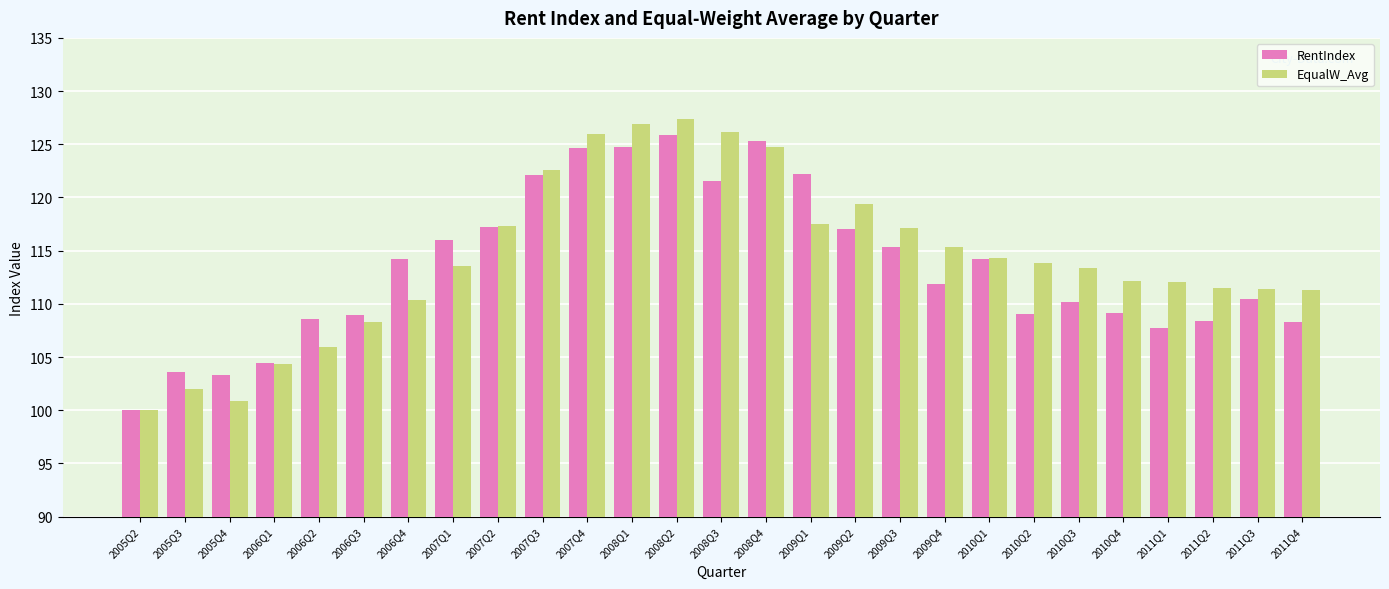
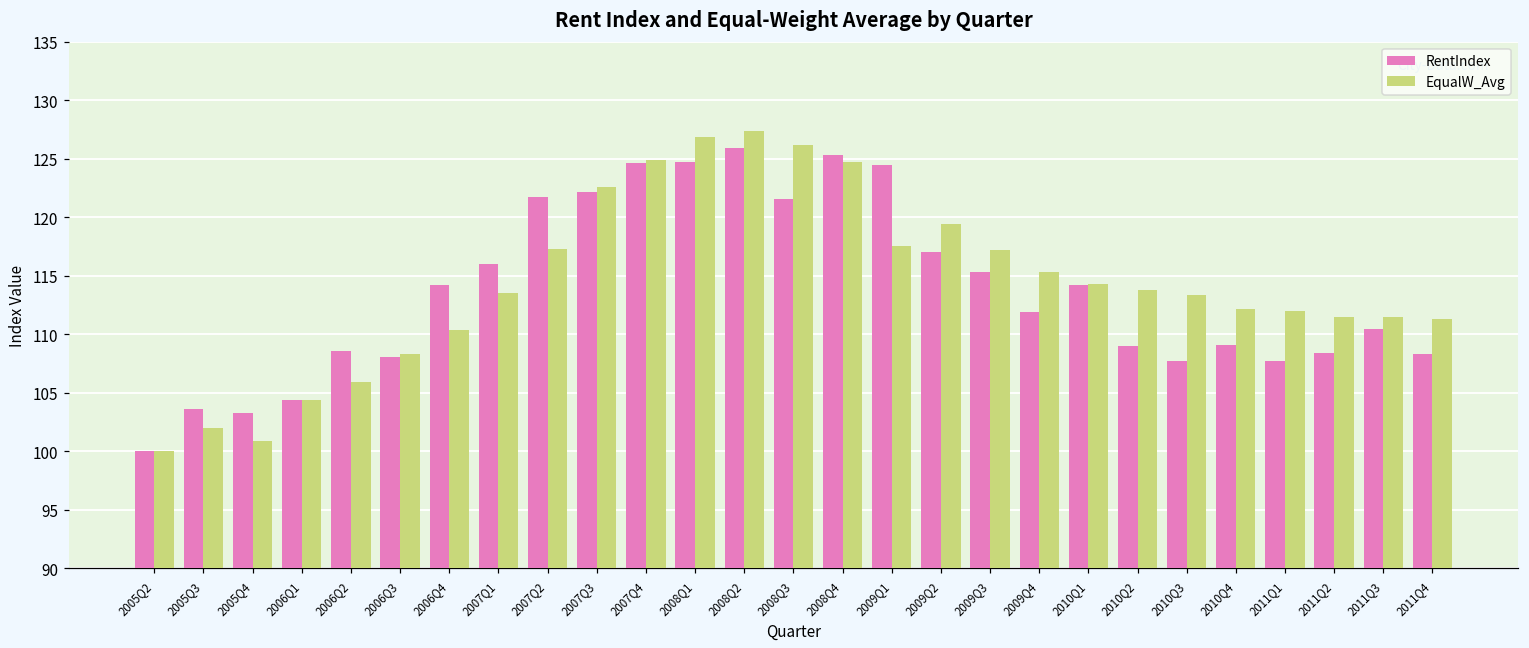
RentIndex, 2006Q3: 109.0 -> 108.1
RentIndex, 2007Q2: 117.2 -> 121.7
EqualW_Avg, 2007Q4: 125.9 -> 124.9
RentIndex, 2009Q1: 122.2 -> 124.4
RentIndex, 2010Q3: 110.2 -> 107.8
